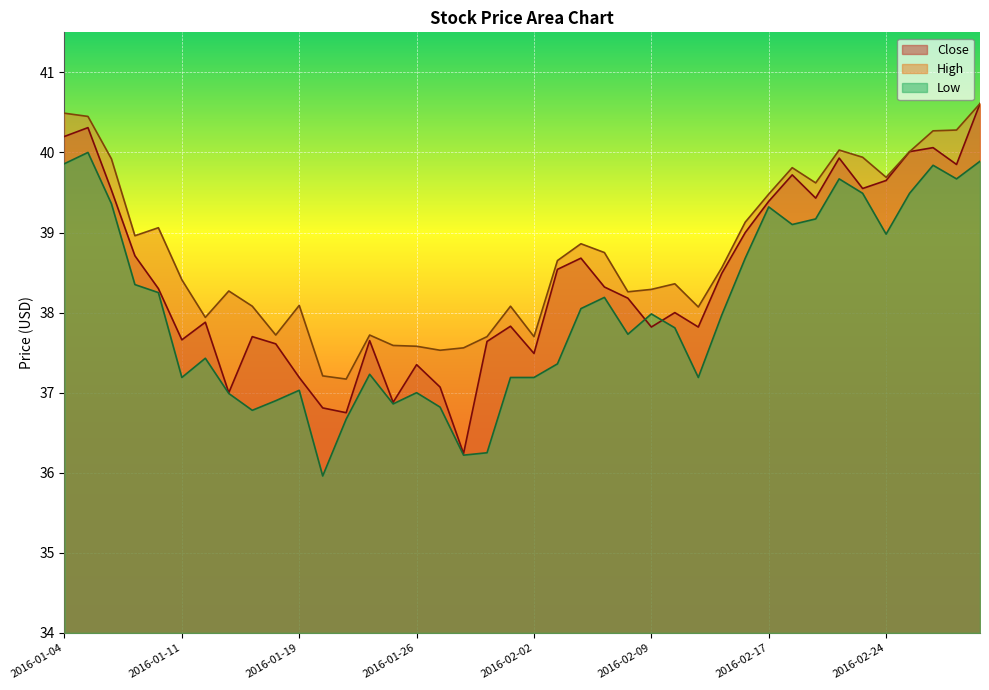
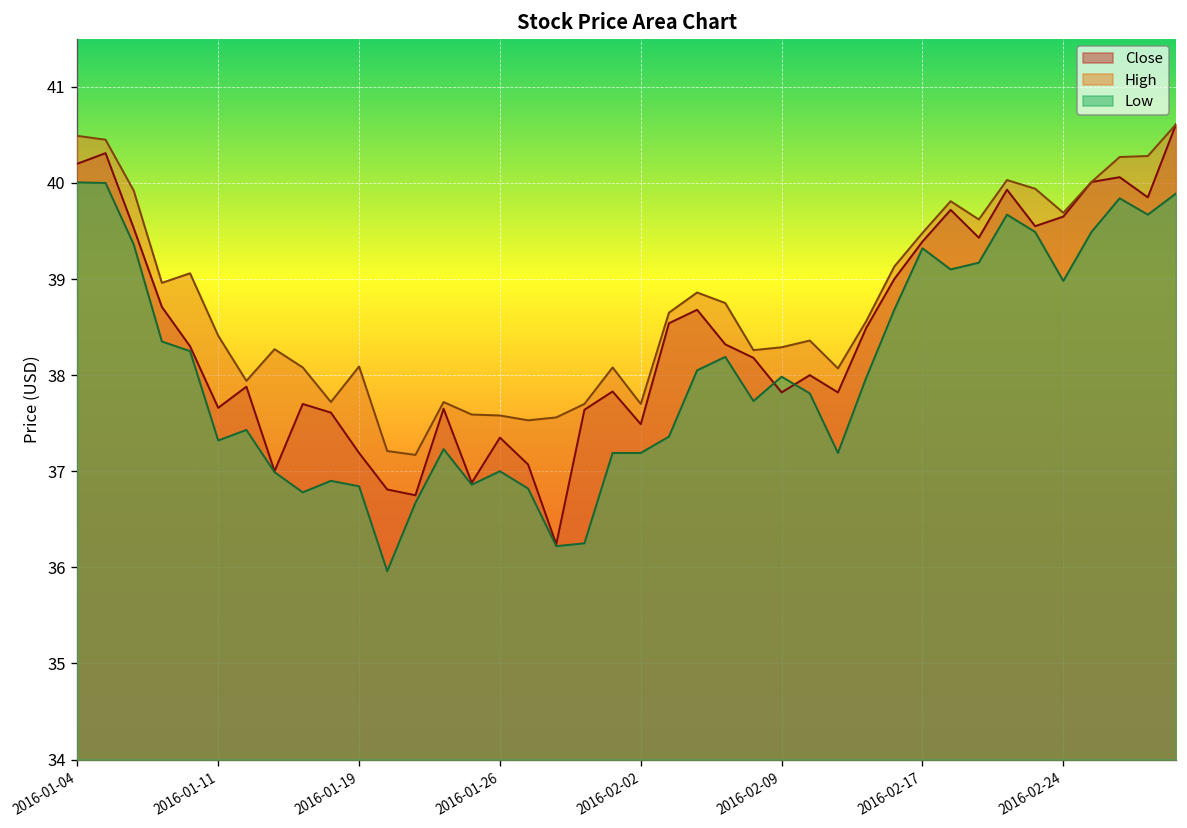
Low, 2016-01-04: 39.9 -> 40.0
Low, 2016-01-11: 37.2 -> 37.3
Low, 2016-01-19: 37.0 -> 36.8
